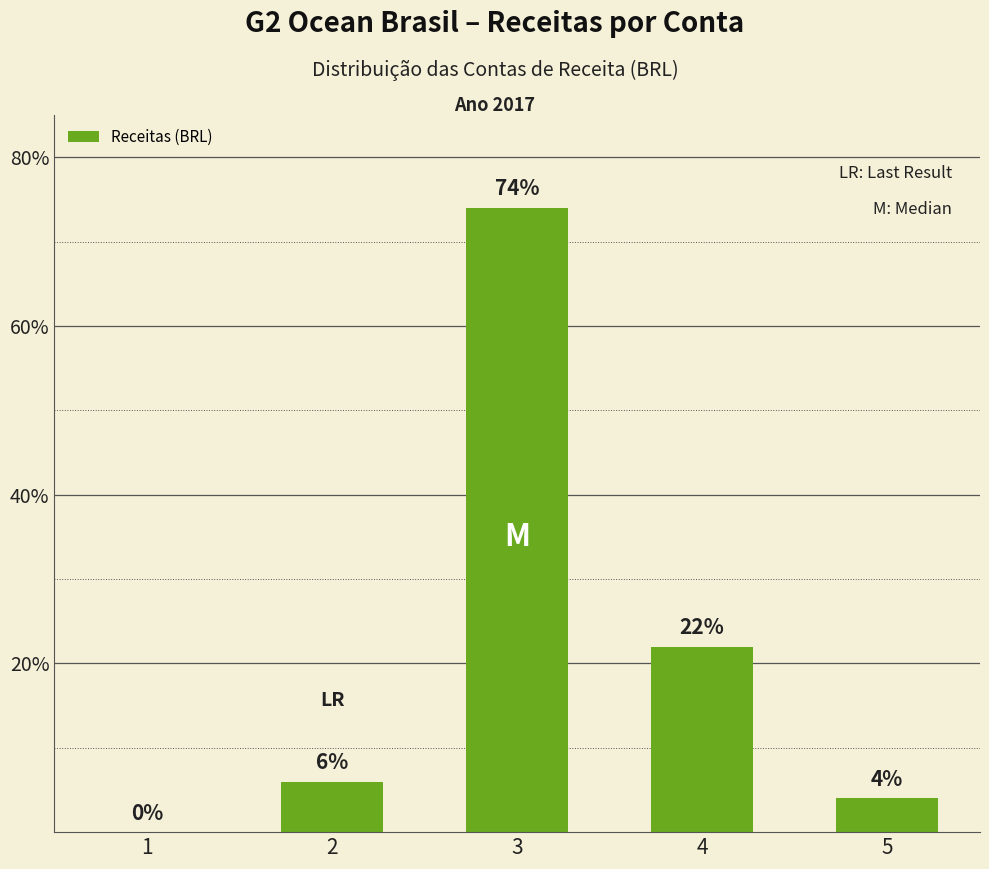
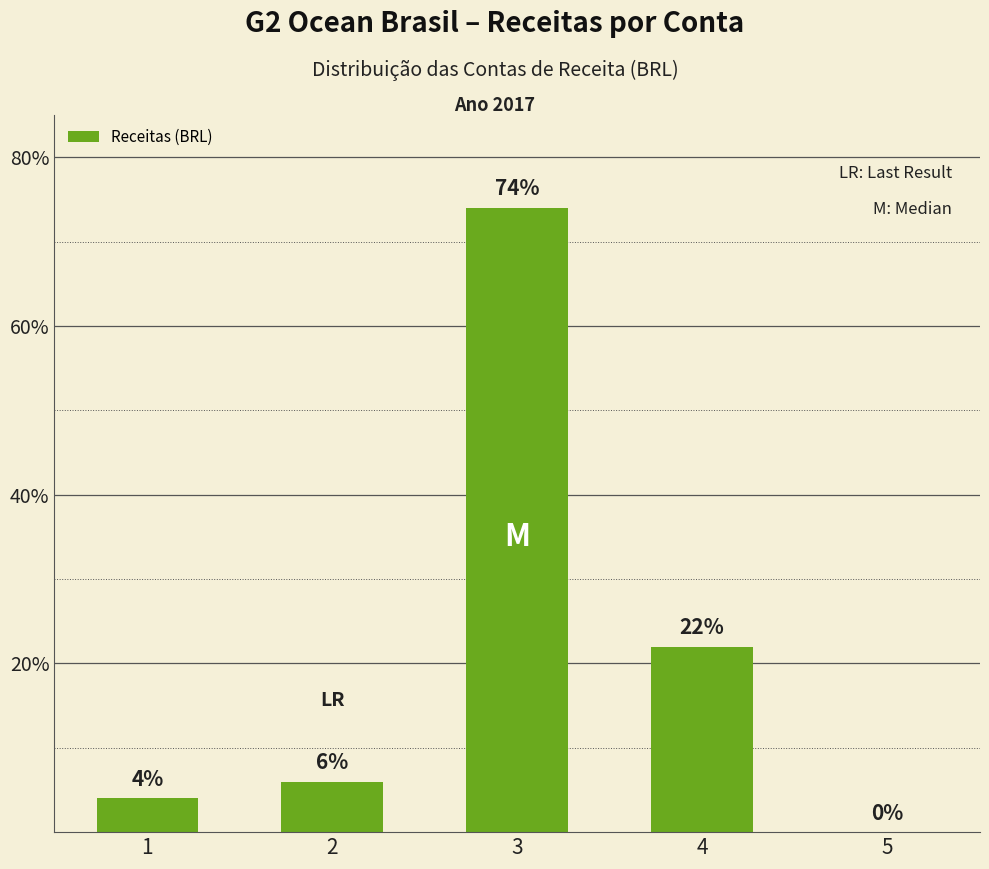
1: 0% -> 4%
5: 4% -> 0%
